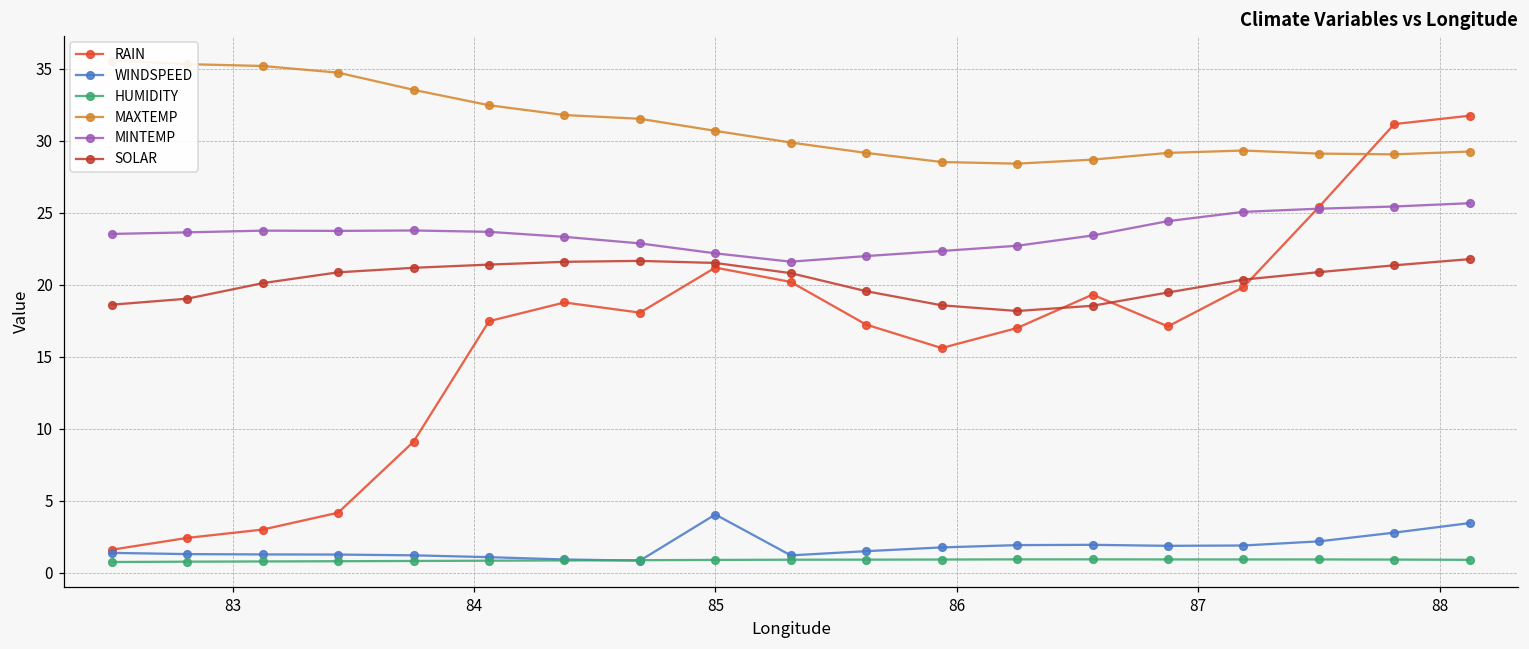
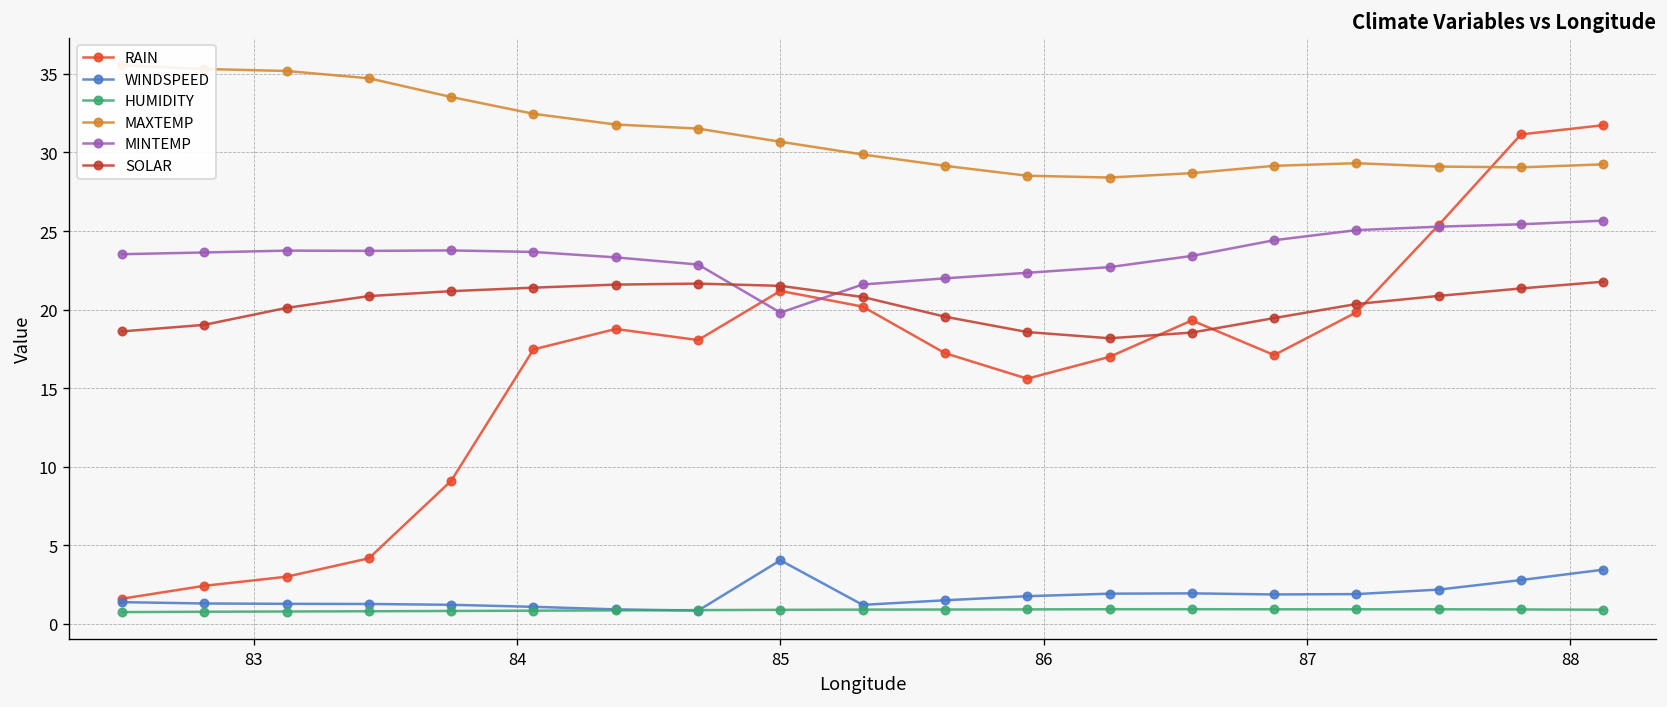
MINTEMP, 85: 22.2 -> 19.8
